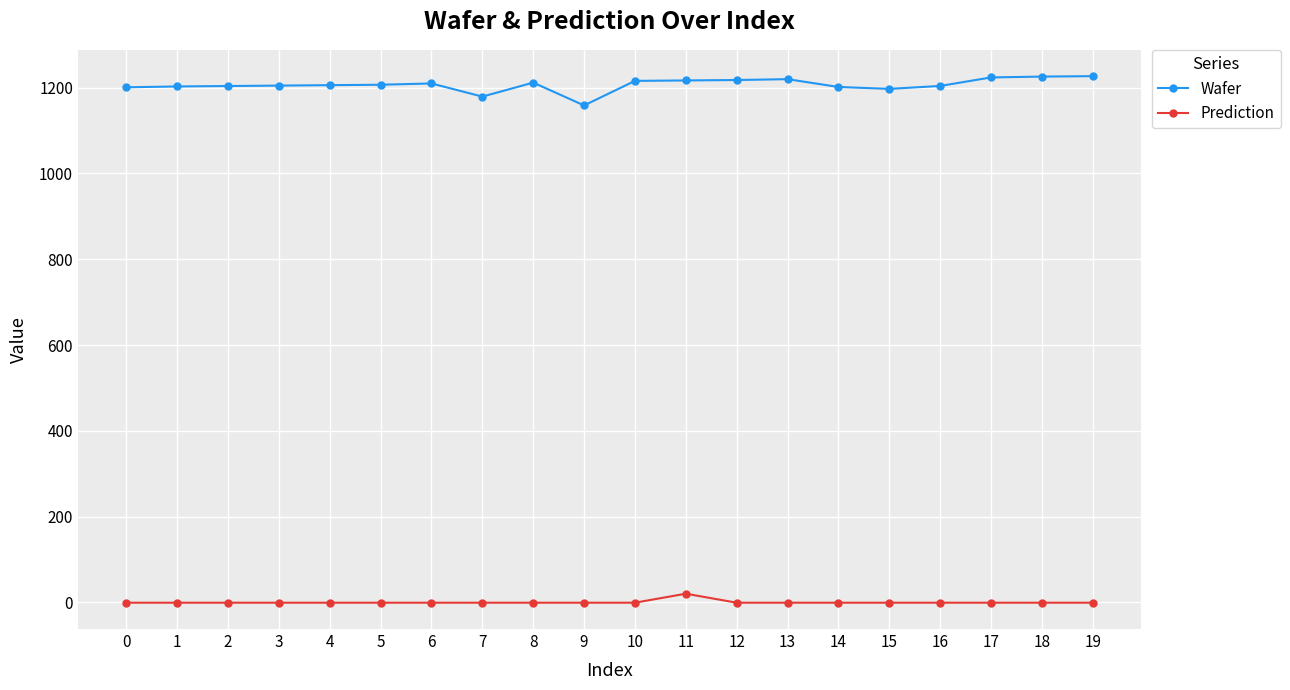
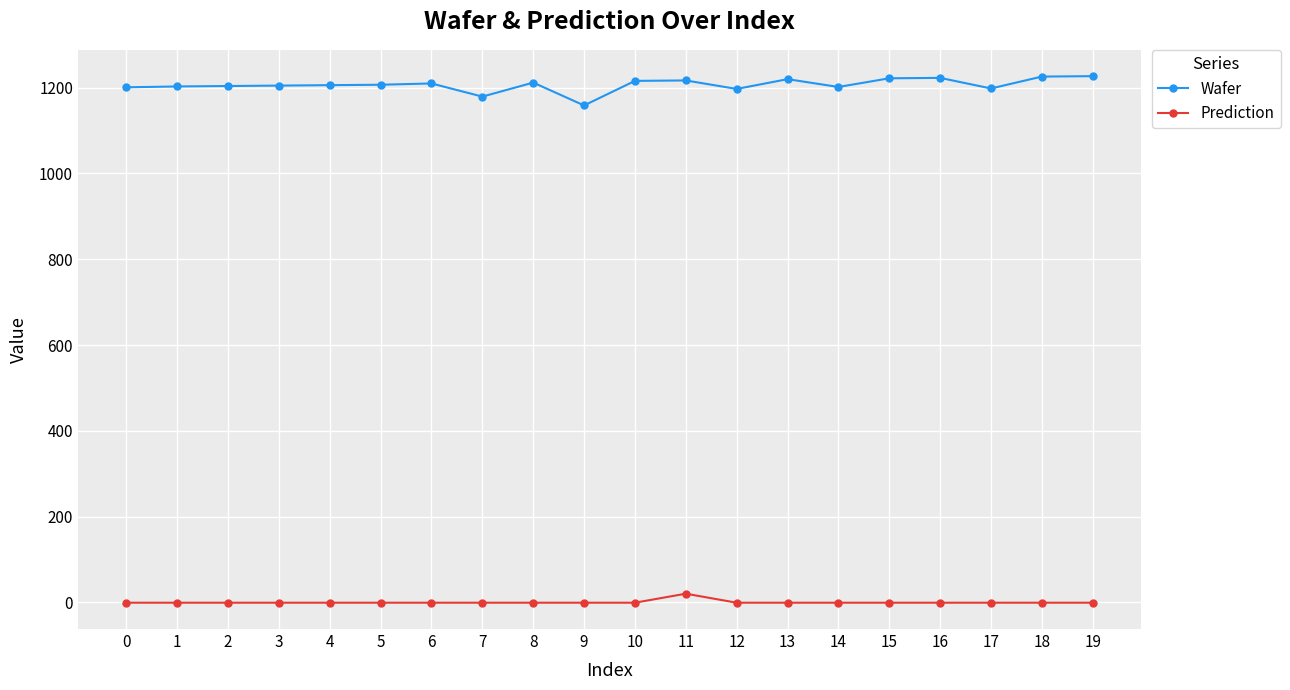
Wafer, 12: 1220 -> 1200
Wafer, 15: 1200 -> 1220
Wafer, 16: 1200 -> 1220
Wafer, 17: 1220 -> 1200
